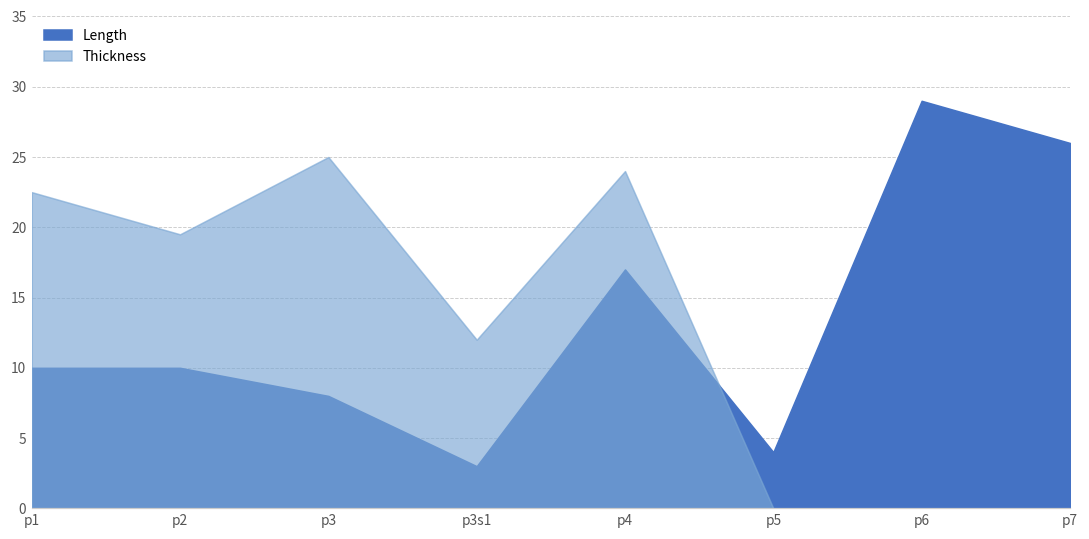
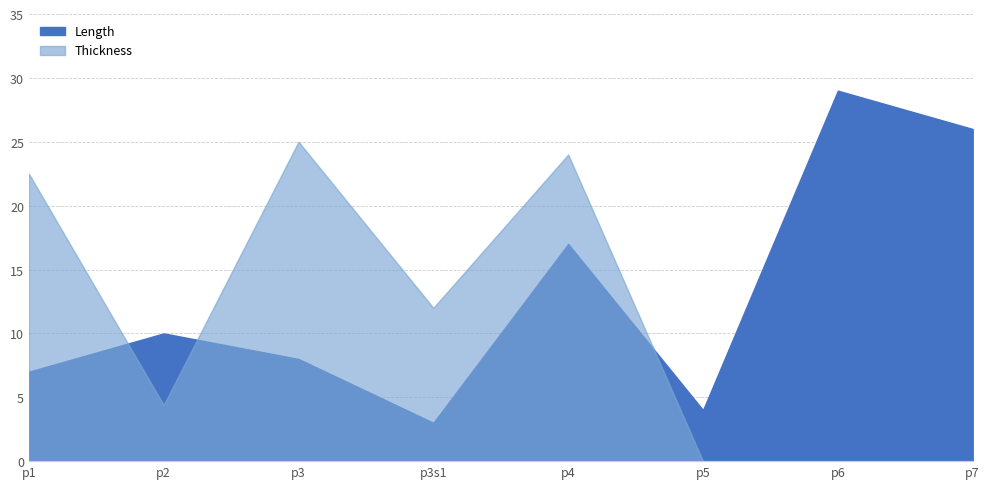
Length, p1: 10 -> 7
Thickness, p2: 19.5 -> 4.4
